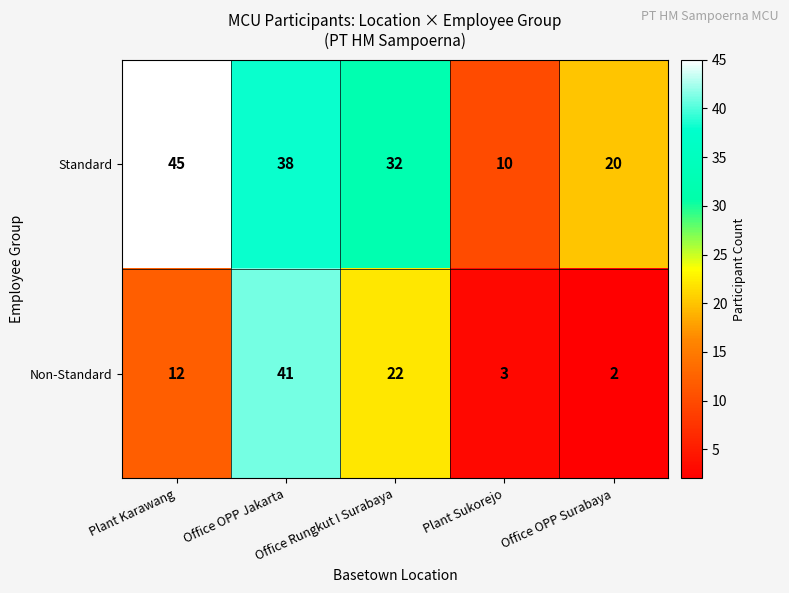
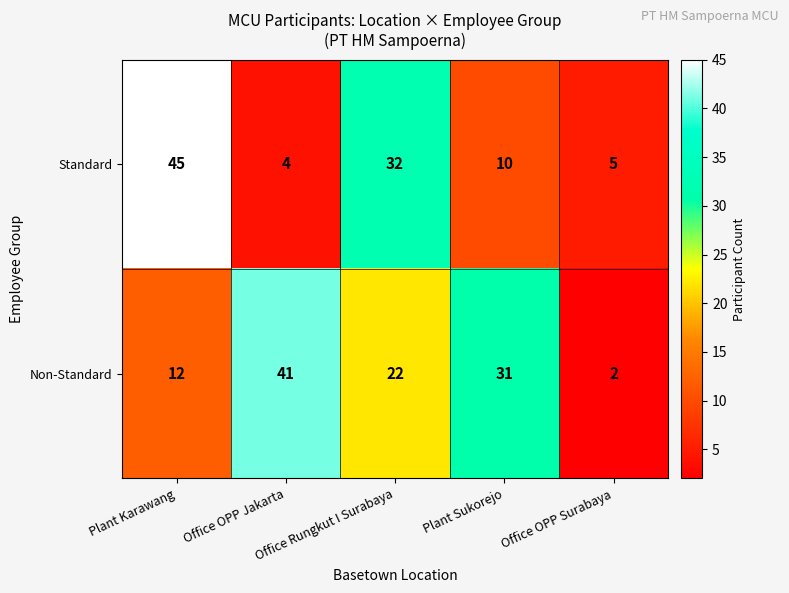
Standard, Office OPP Jakarta: 38 -> 4
Standard, Office OPP Surabaya: 20 -> 5
Non-Standard, Plant Sukorejo: 3 -> 31
